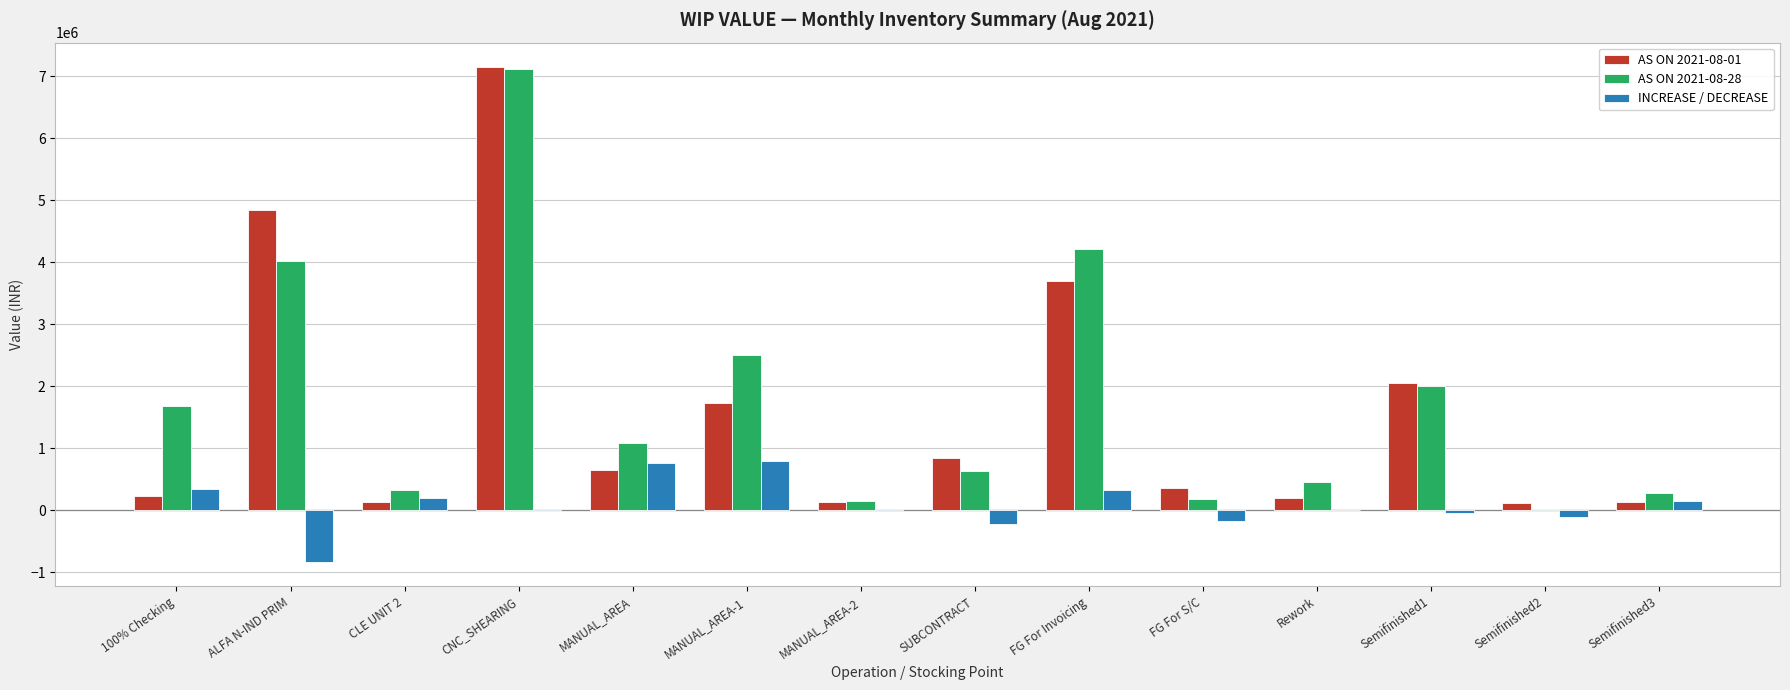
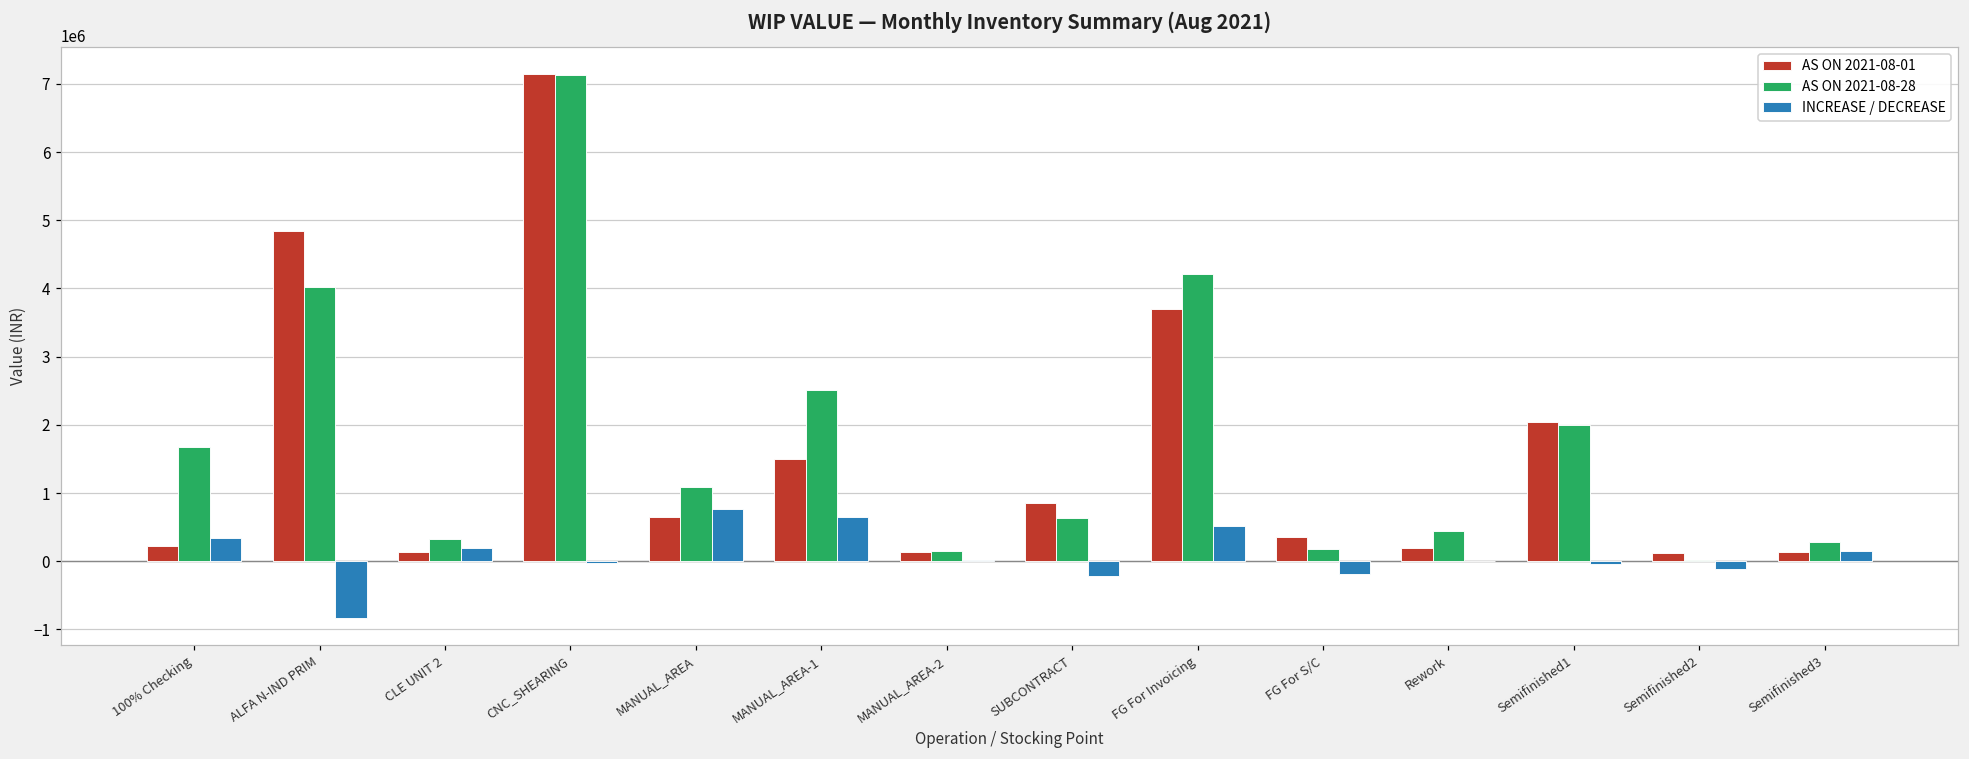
AS ON 2021-08-01, MANUAL_AREA-1: 1700000 -> 1500000
INCREASE / DECREASE, MANUAL_AREA-1: 800000 -> 700000
INCREASE / DECREASE, FG For Invoicing: 300000 -> 500000
